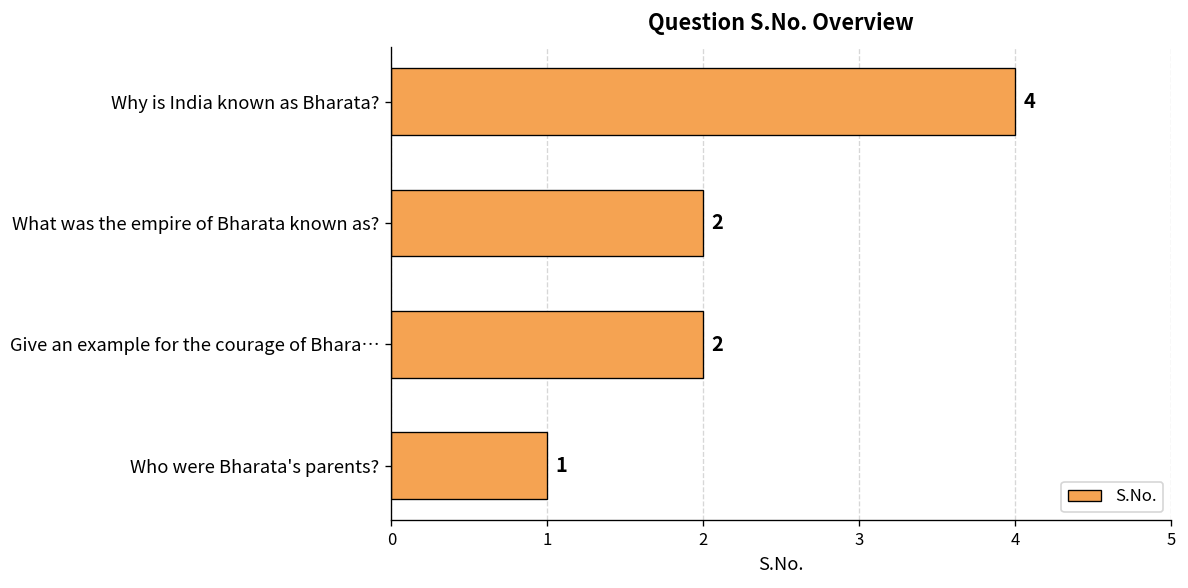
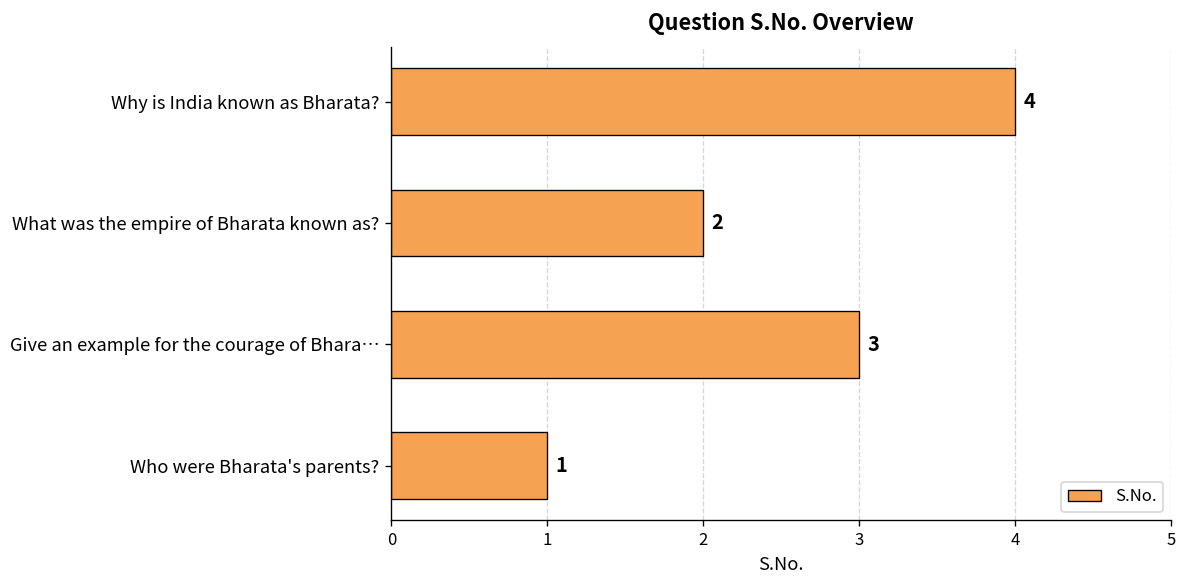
Give an example for the courage of Bhara…: 2 -> 3
